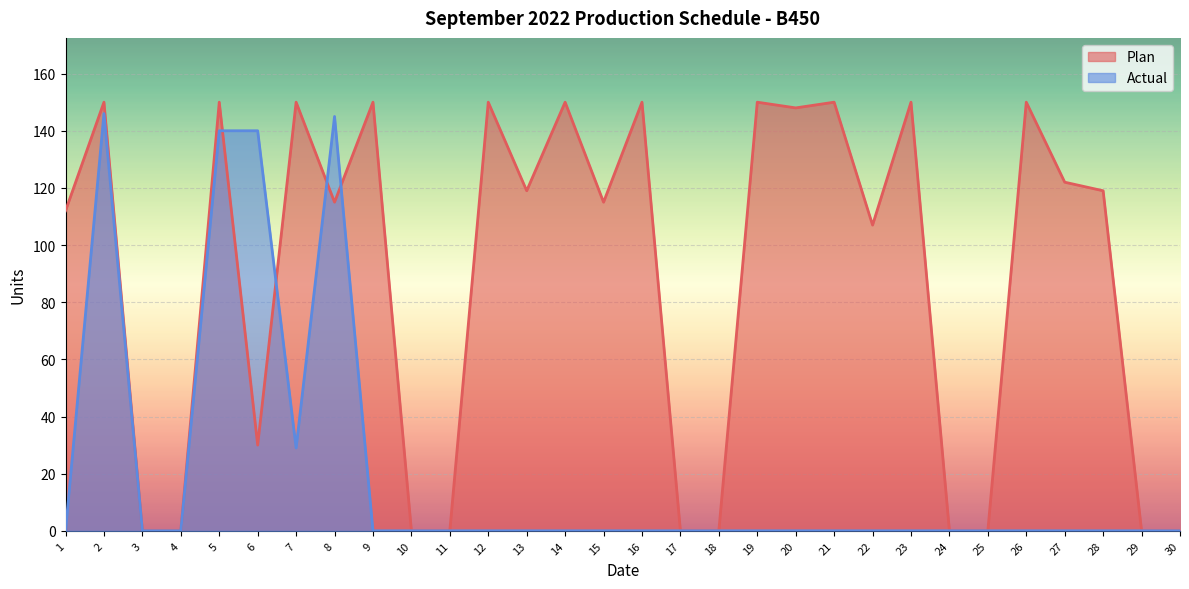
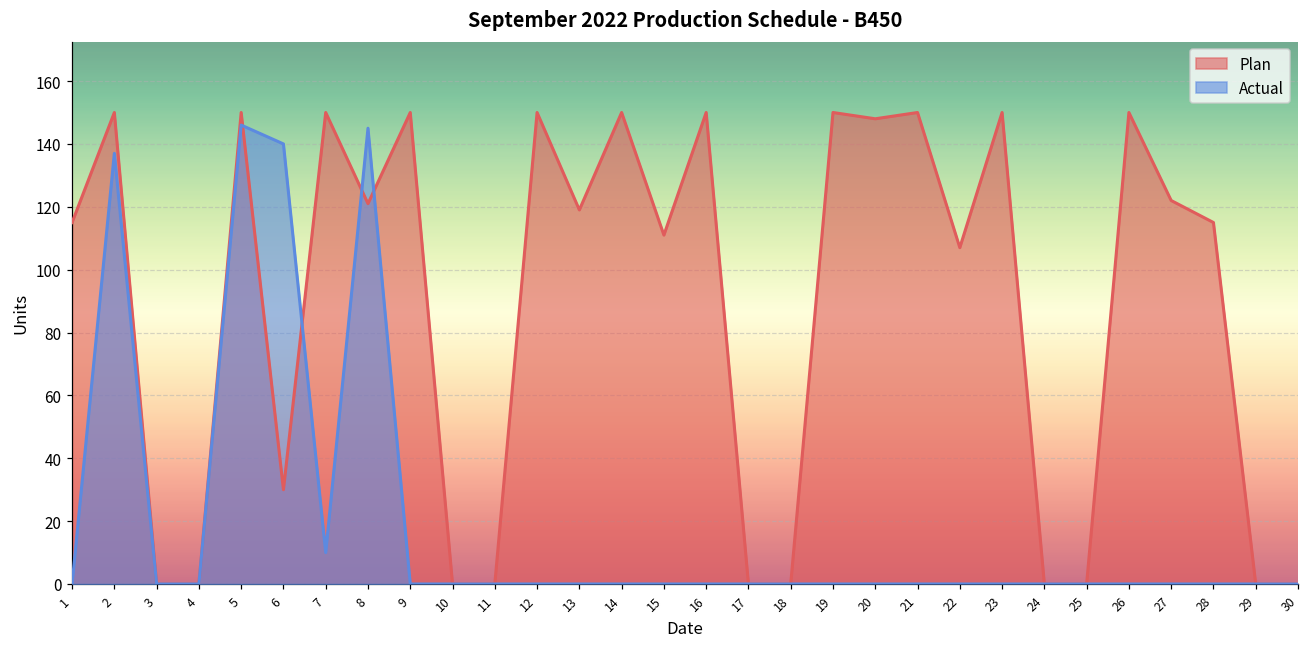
Plan, 1: 112 -> 115
Actual, 2: 146 -> 137
Actual, 5: 140 -> 146
Actual, 7: 29 -> 10
Plan, 8: 115 -> 121
Plan, 15: 115 -> 111
Plan, 28: 119 -> 115
